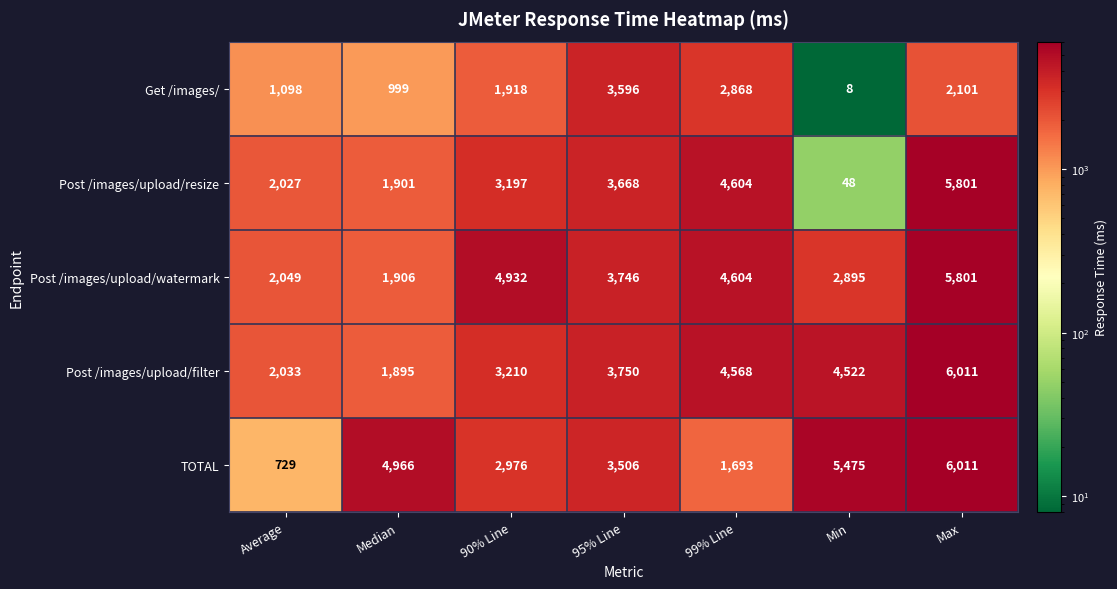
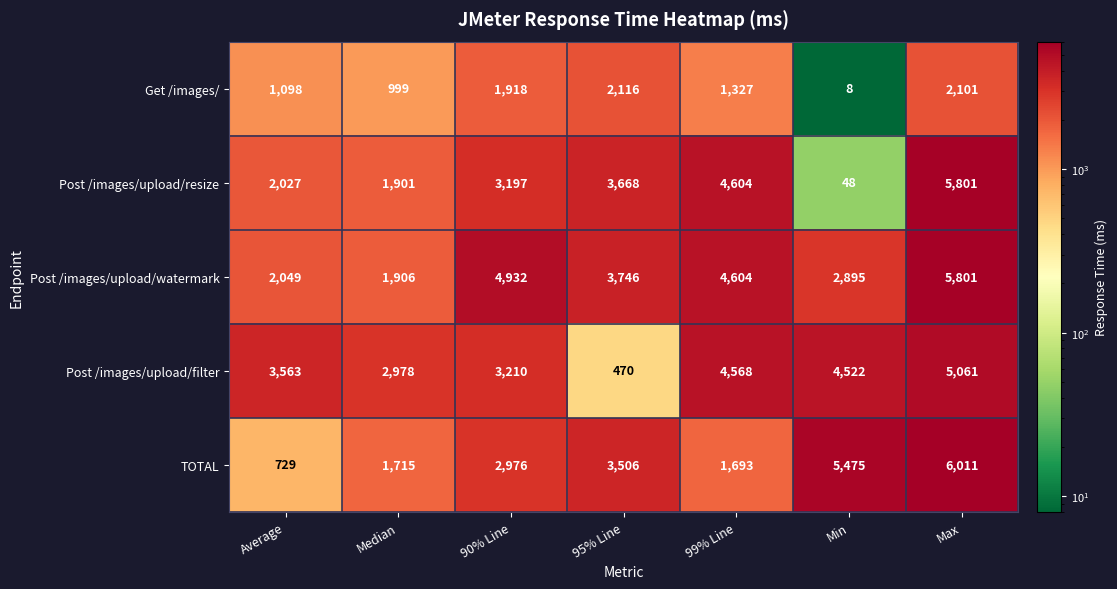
Get /images/, 95% Line: 3,596 -> 2,116
Get /images/, 99% Line: 2,868 -> 1,327
Post /images/upload/filter, Average: 2,033 -> 3,563
Post /images/upload/filter, Median: 1,895 -> 2,978
Post /images/upload/filter, 95% Line: 3,750 -> 470
Post /images/upload/filter, Max: 6,011 -> 5,061
TOTAL, Median: 4,966 -> 1,715
